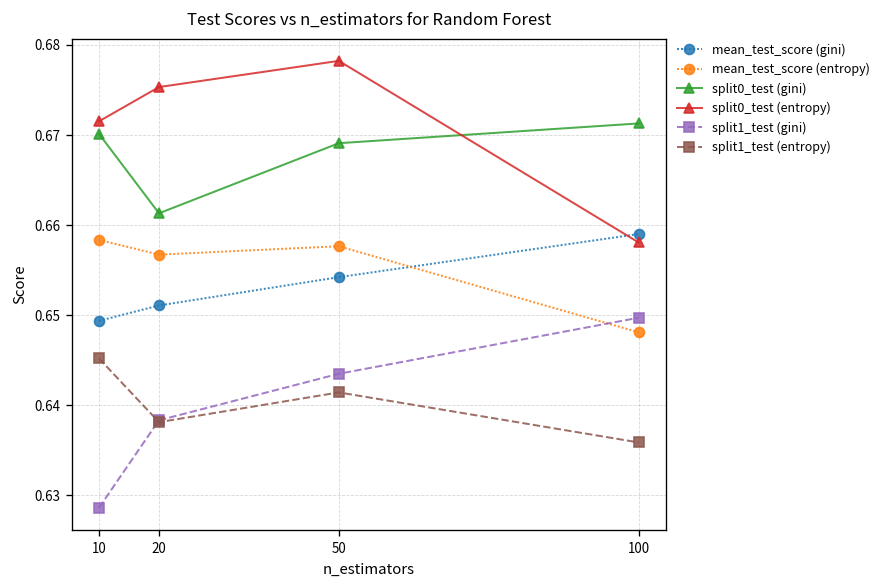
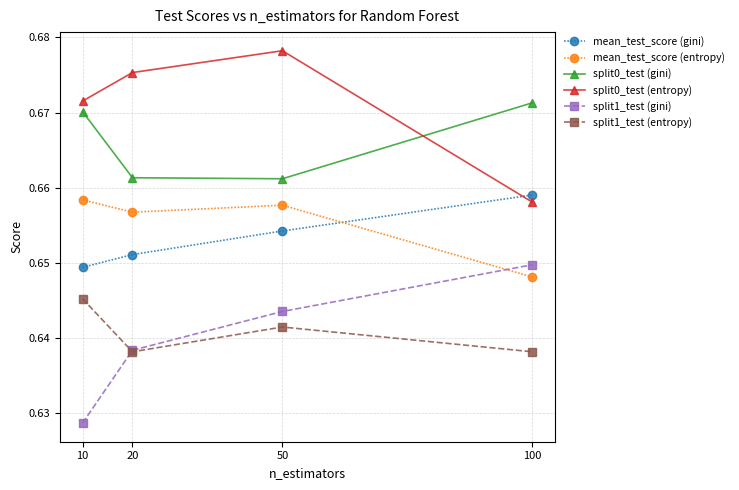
split0_test (gini), 50: 0.669 -> 0.661
split1_test (entropy), 100: 0.636 -> 0.638
